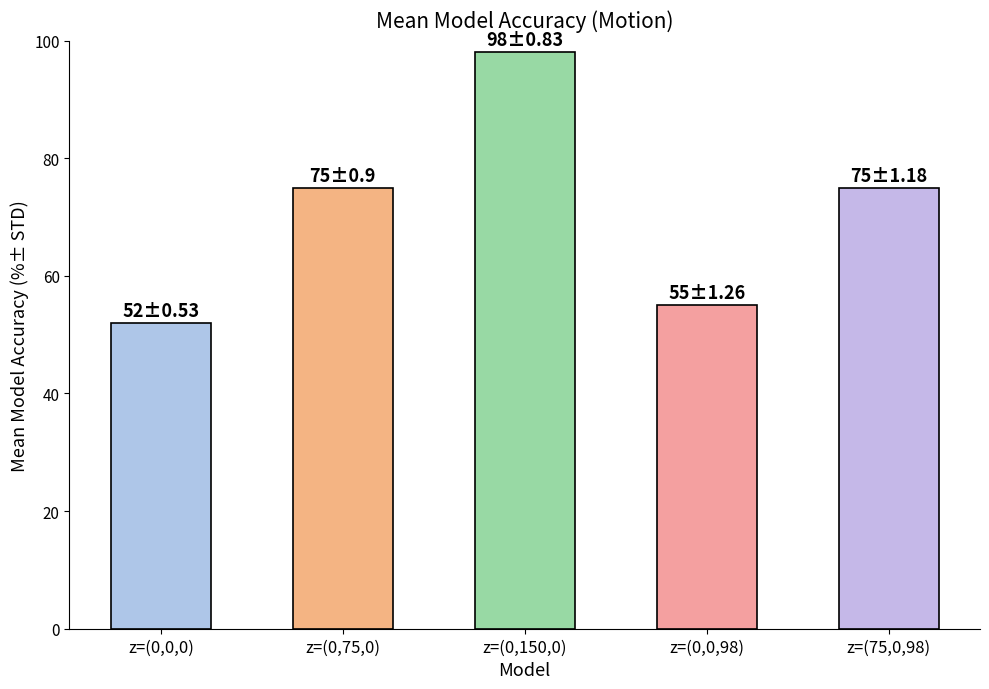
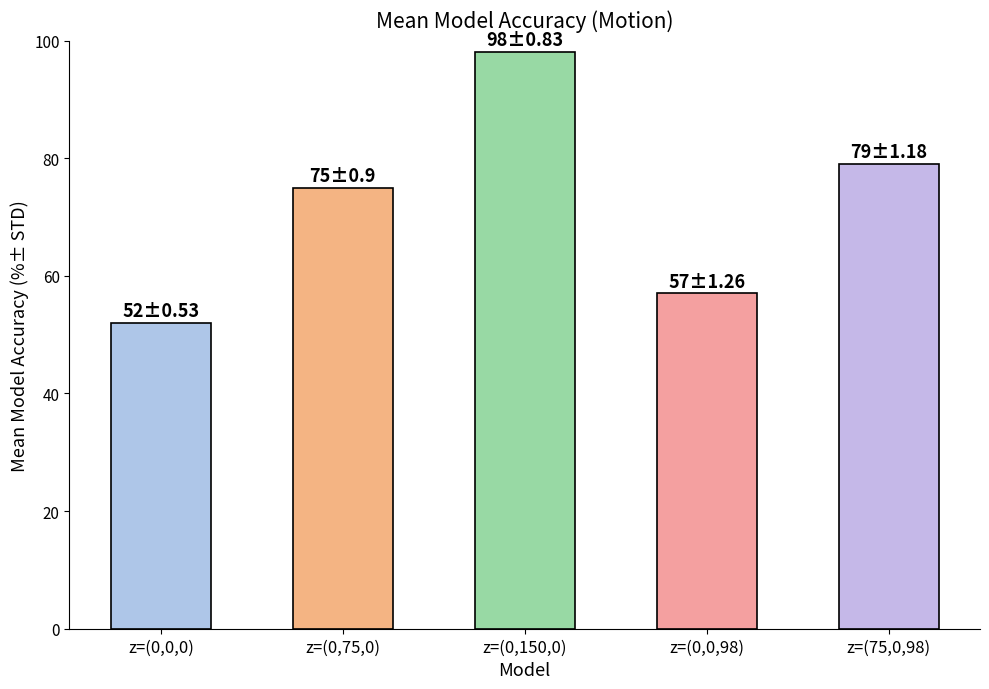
z=(0,0,98): 55±1.26 -> 57±1.26
z=(75,0,98): 75±1.18 -> 79±1.18
